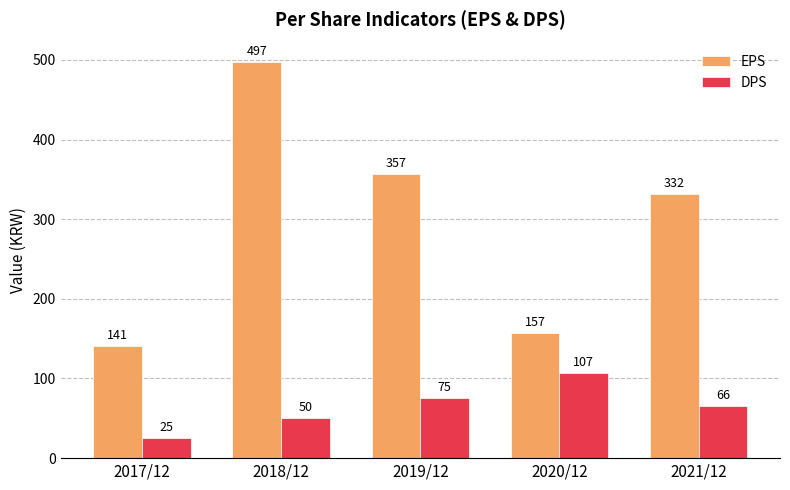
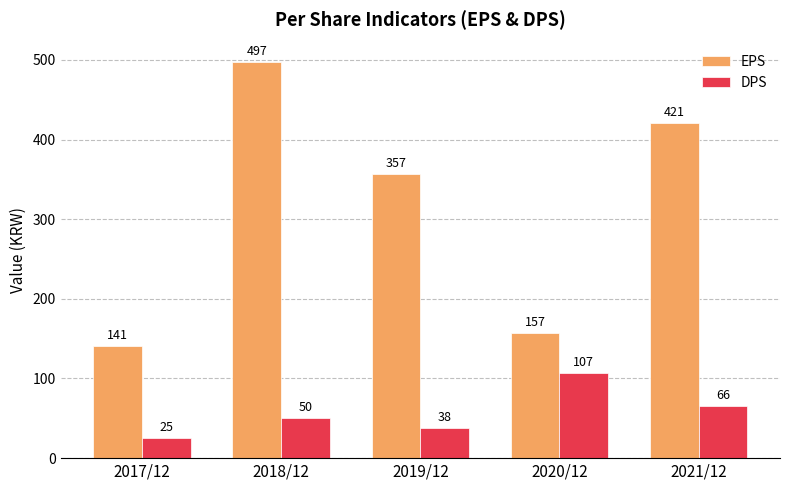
DPS, 2019/12: 75 -> 38
EPS, 2021/12: 332 -> 421
